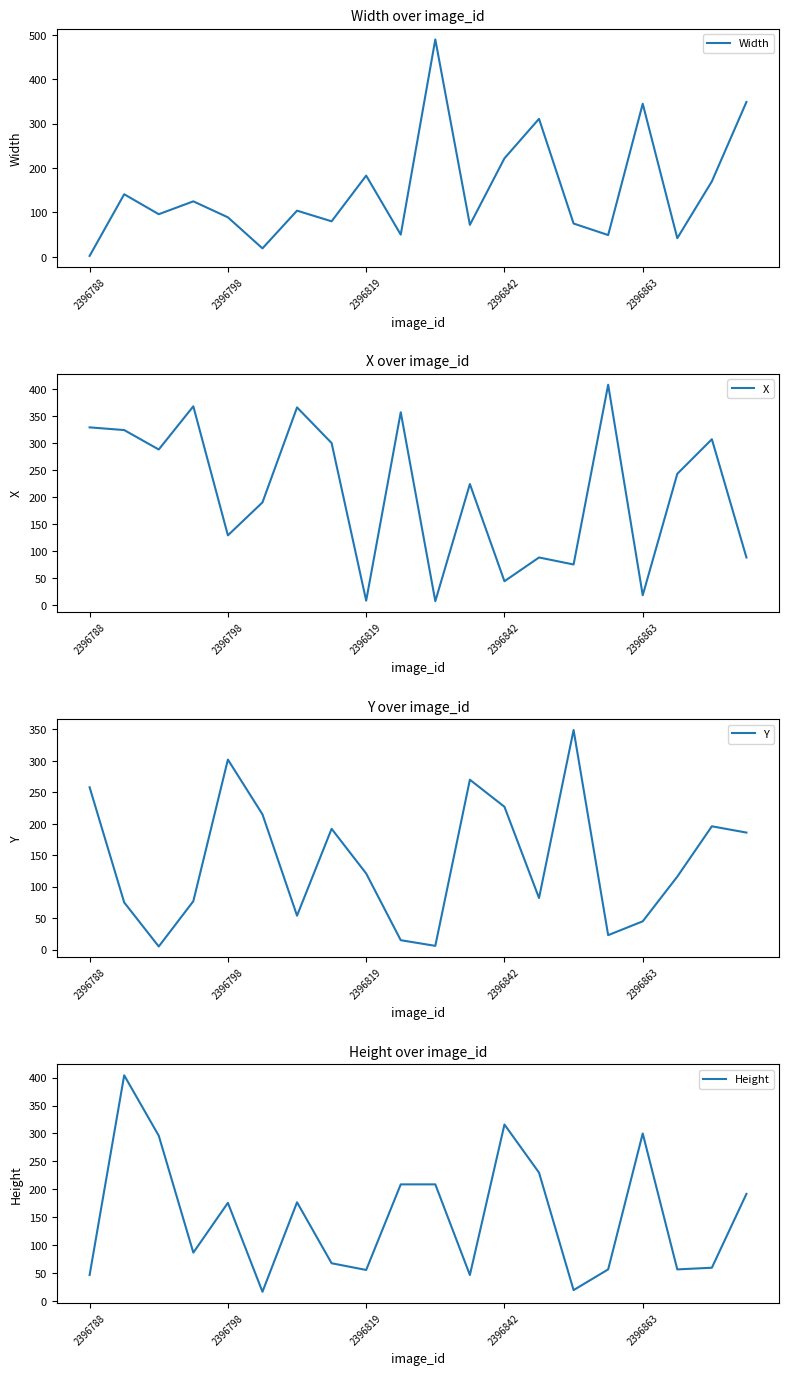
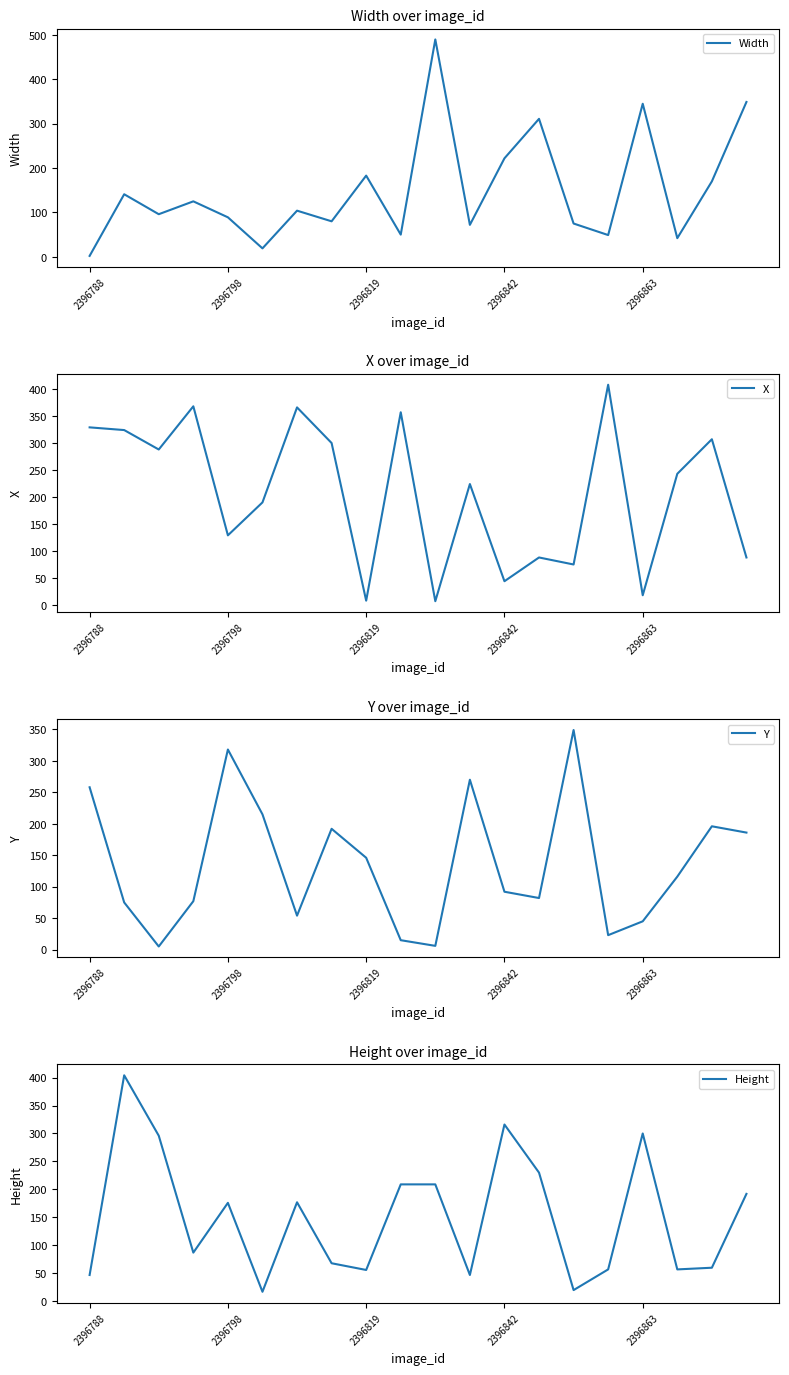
Y over image_id, 2396798: 300 -> 320
Y over image_id, 2396819: 120 -> 150
Y over image_id, 2396842: 230 -> 90
